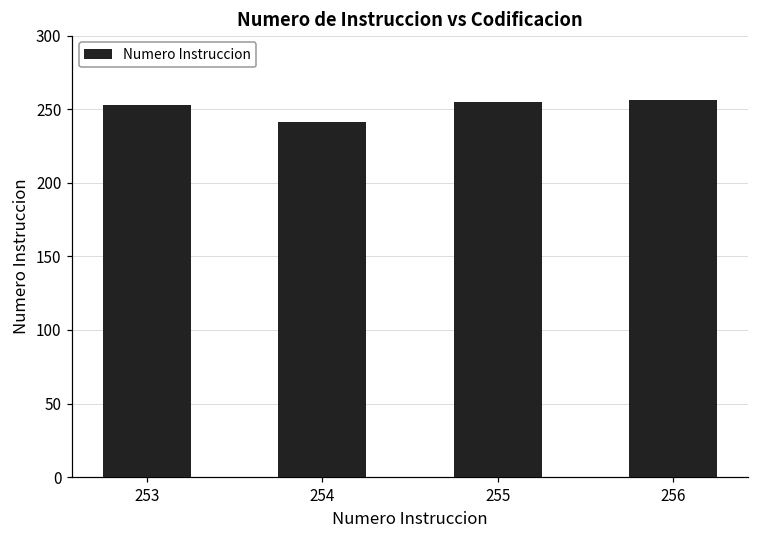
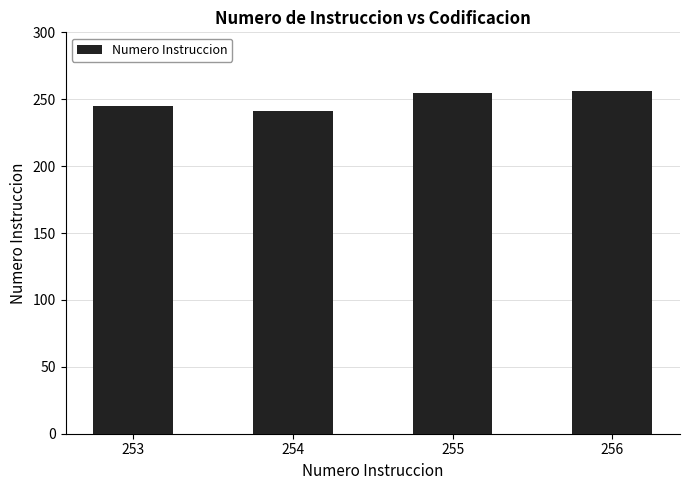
253: 253 -> 245
